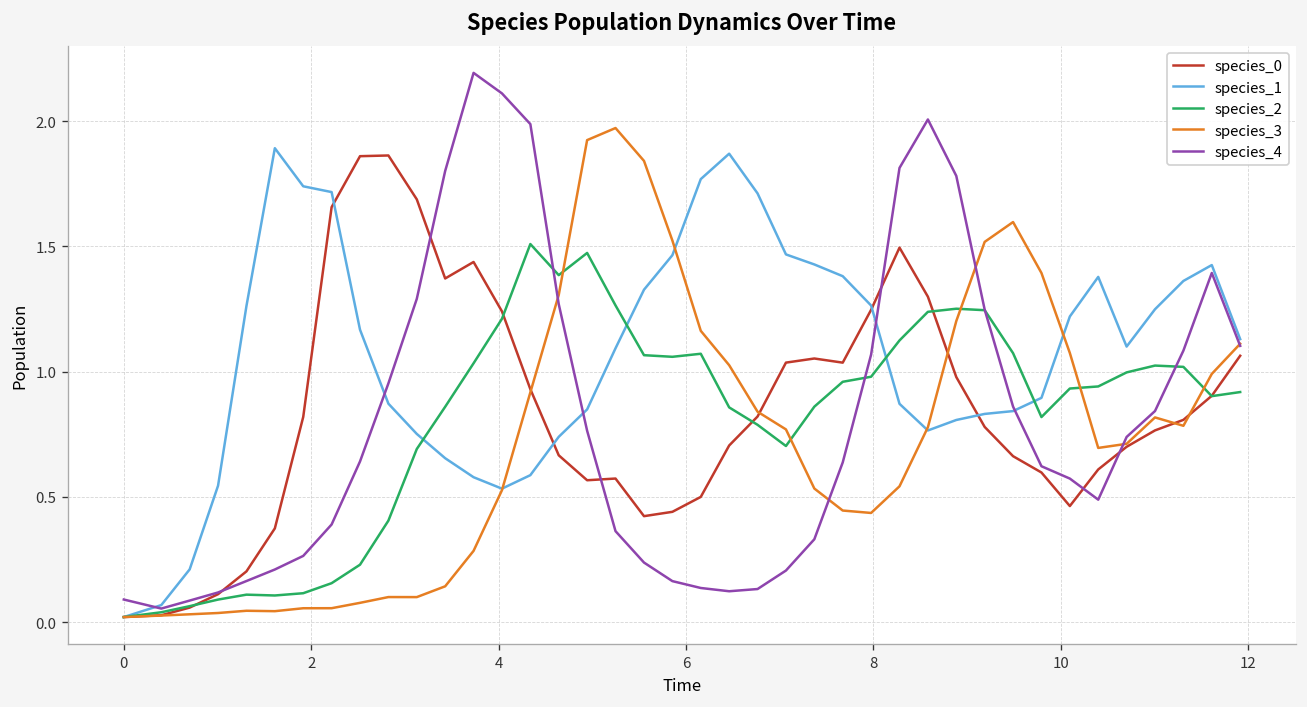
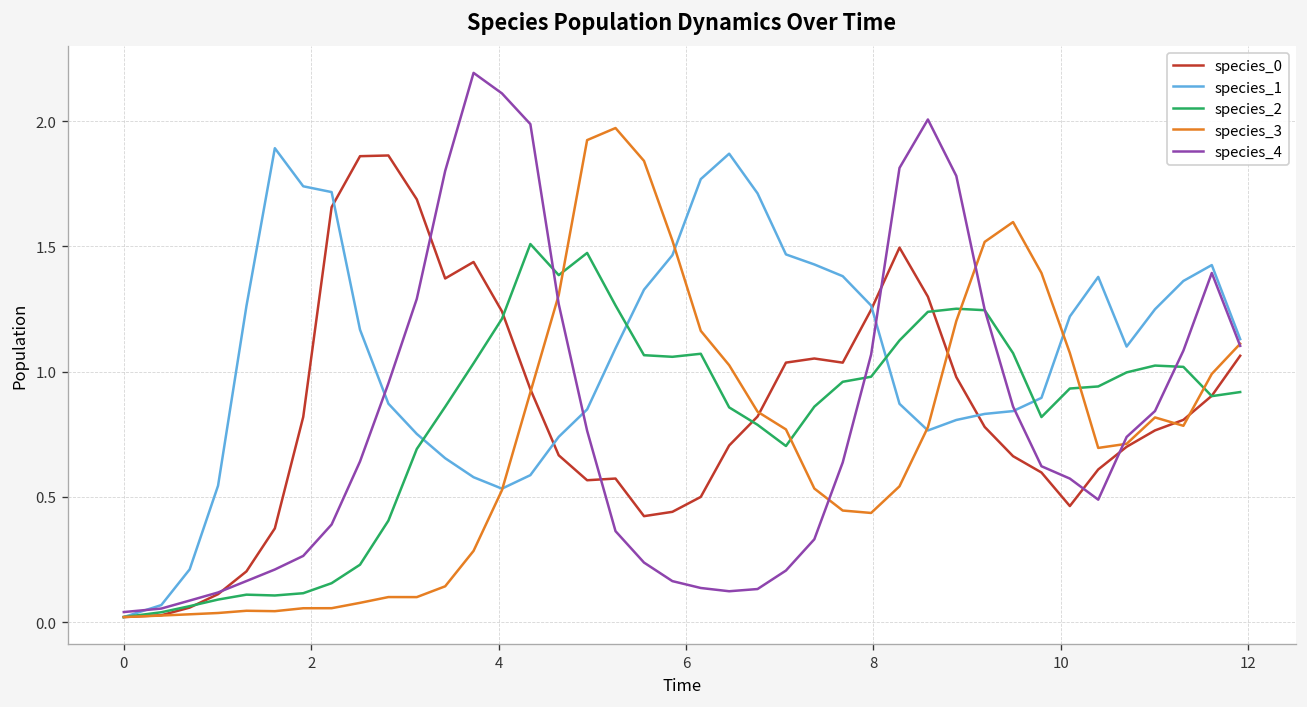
species_4, 0: 0.09 -> 0.04
